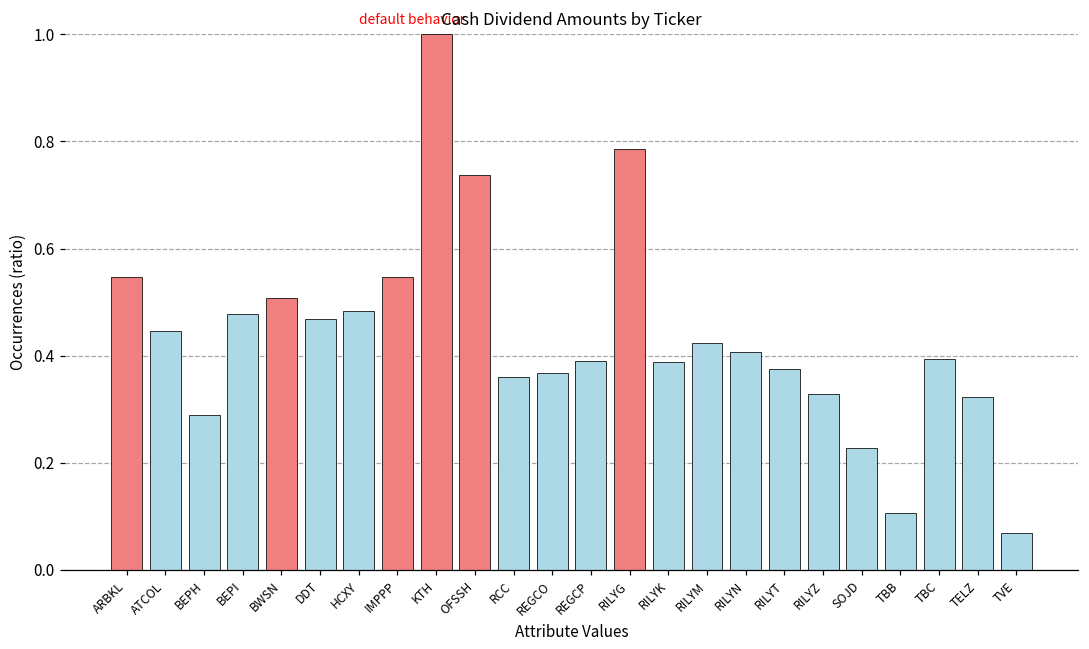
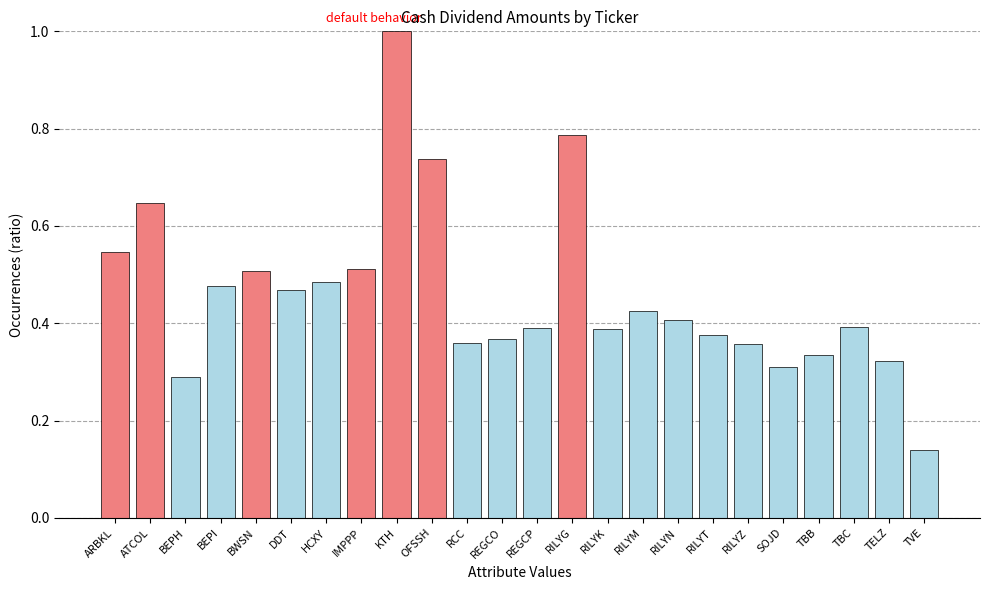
ATCOL: 0.45 -> 0.65
IMPPP: 0.55 -> 0.51
RILYZ: 0.33 -> 0.36
SOJD: 0.23 -> 0.31
TBB: 0.11 -> 0.33
TVE: 0.07 -> 0.14
